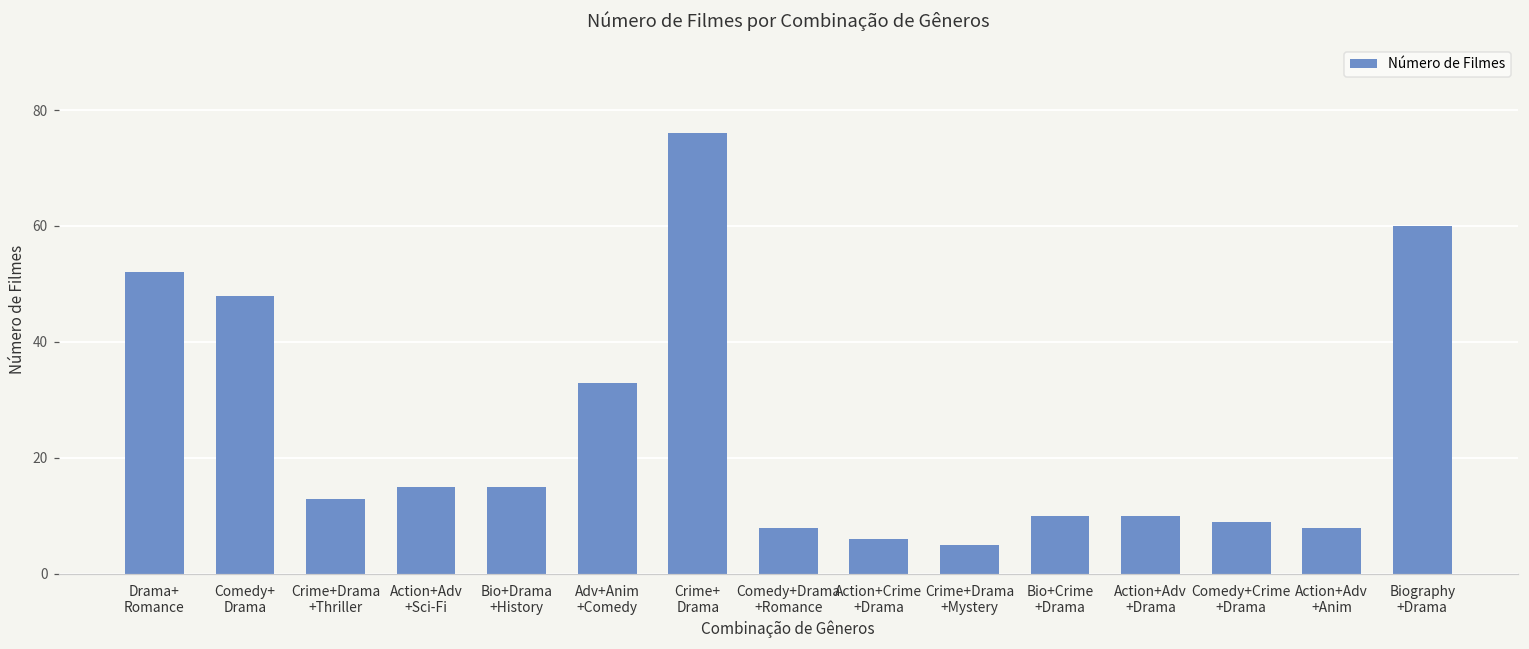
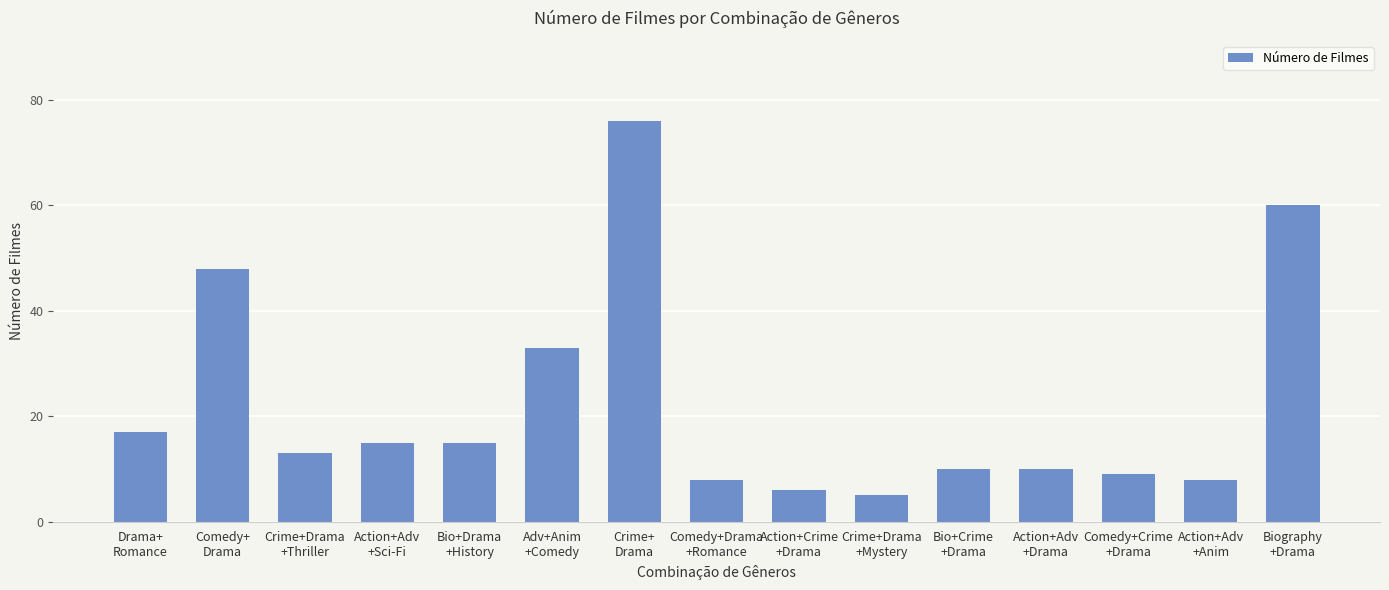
Drama+ Romance: 52 -> 17
